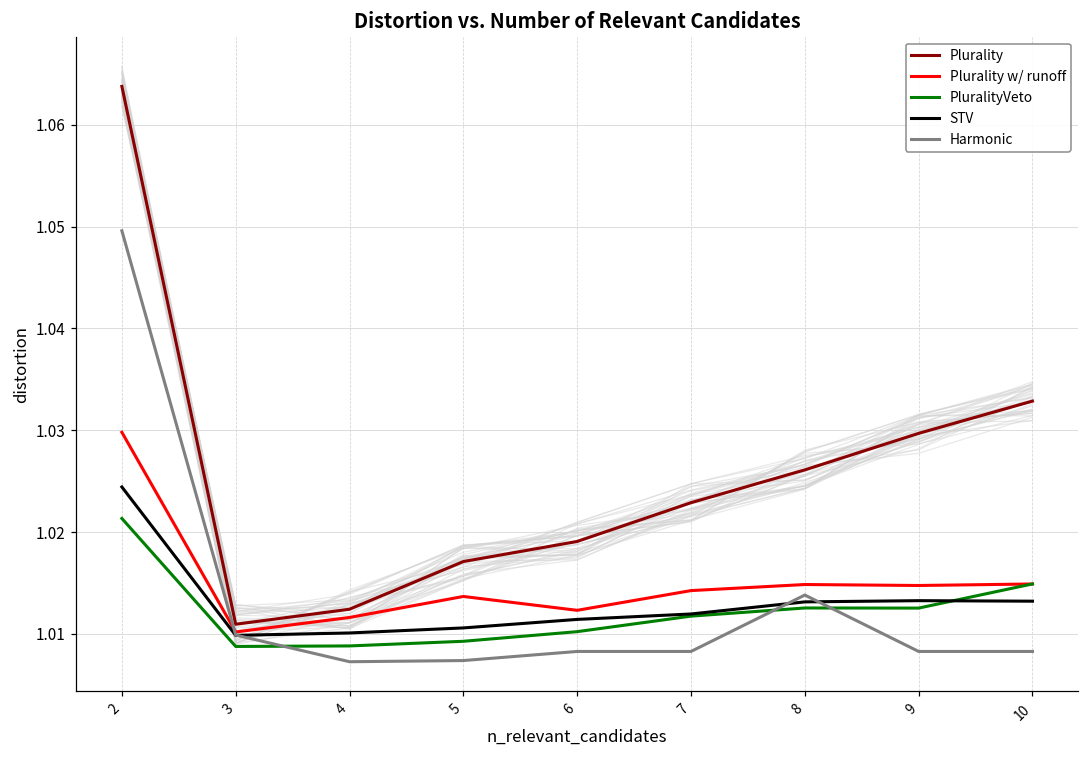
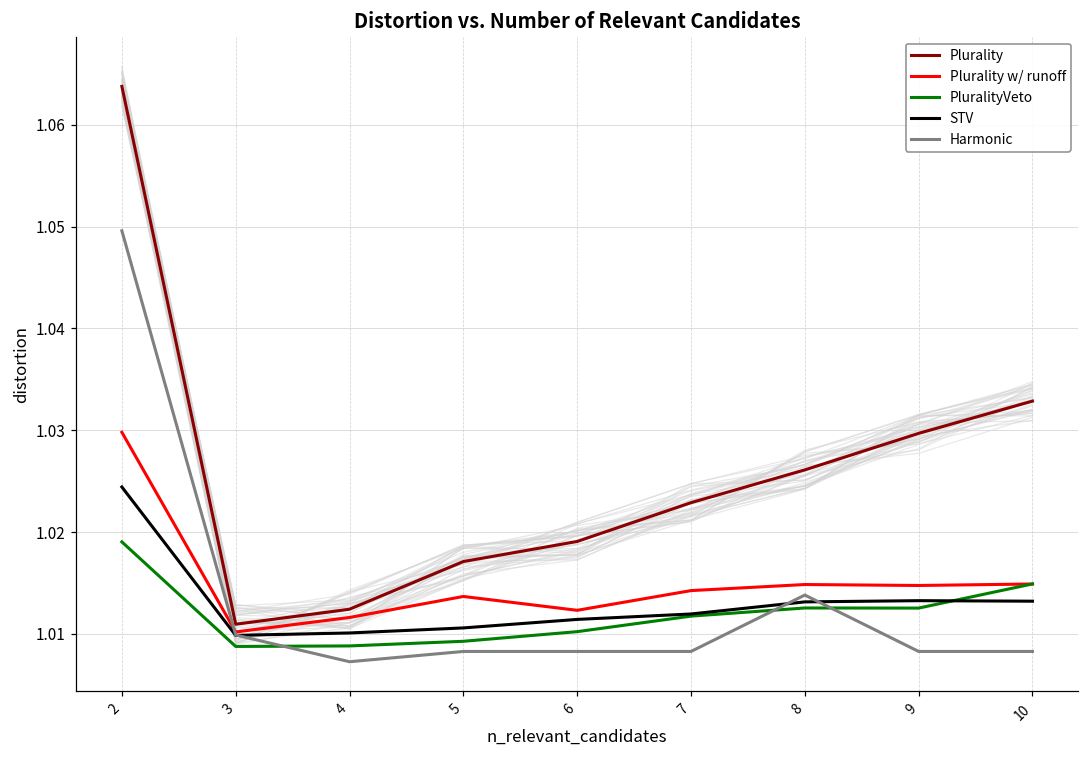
PluralityVeto, 2: 1.021 -> 1.019
Harmonic, 5: 1.007 -> 1.008
